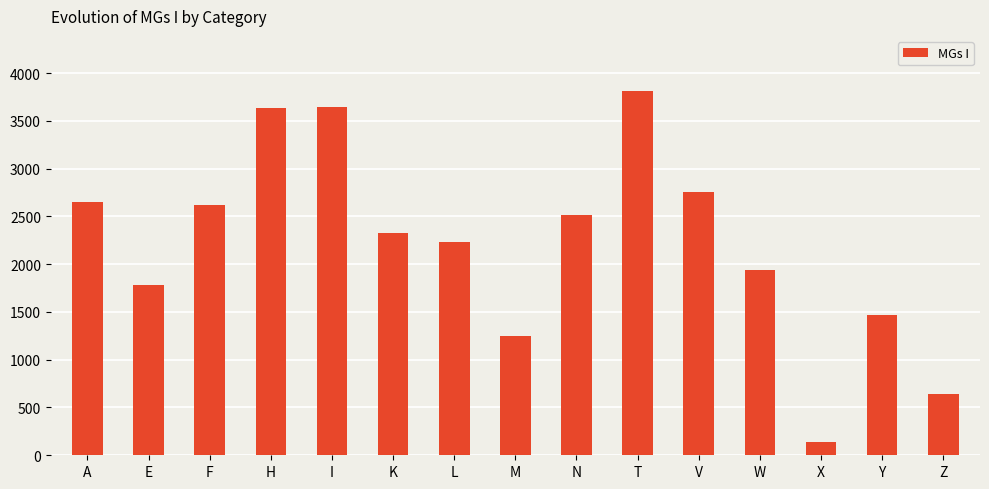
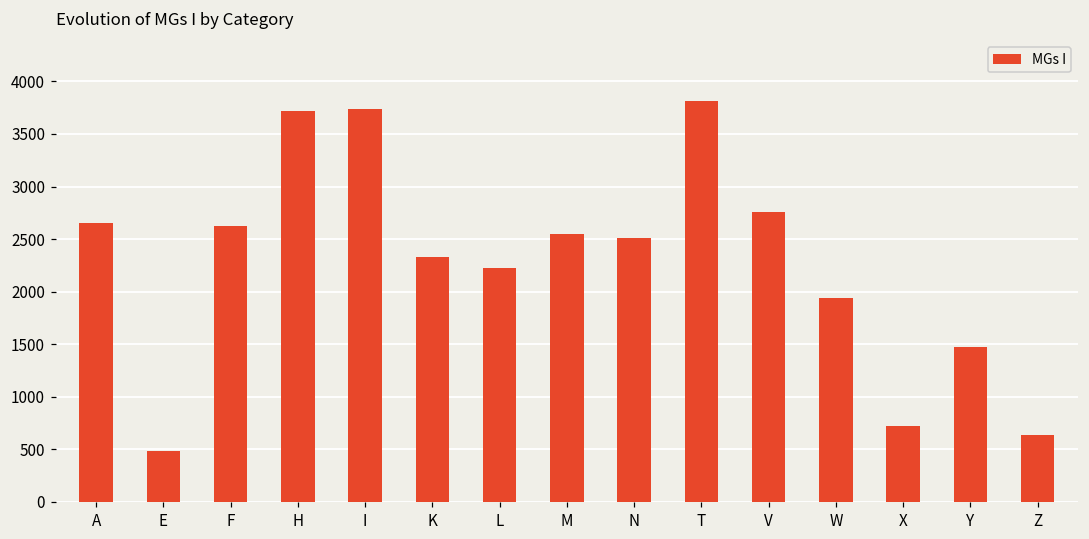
E: 1800 -> 500
H: 3600 -> 3700
I: 3600 -> 3700
M: 1300 -> 2500
X: 100 -> 700
